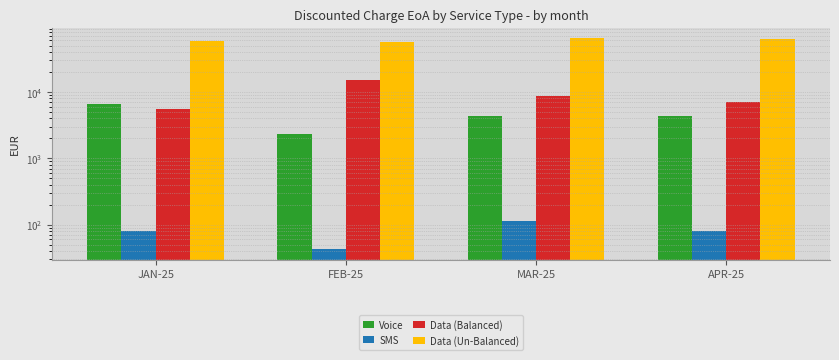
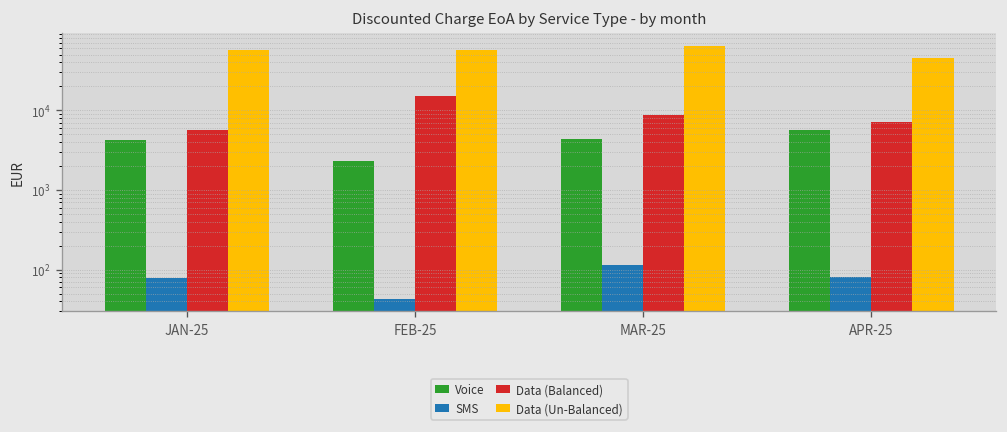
Voice, JAN-25: 6000 -> 4000
Voice, APR-25: 4000 -> 6000
Data (Un-Balanced), APR-25: 60000 -> 50000
